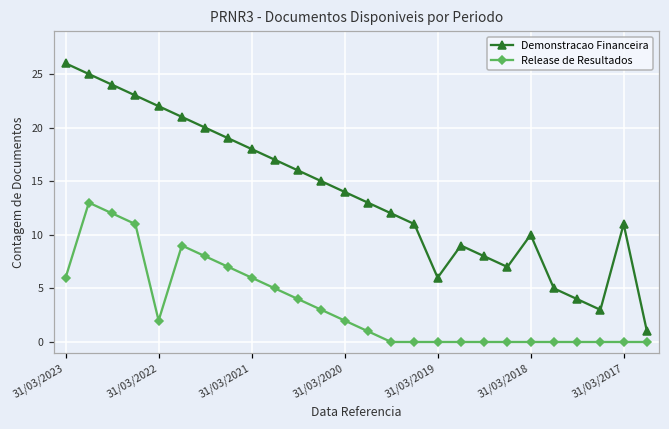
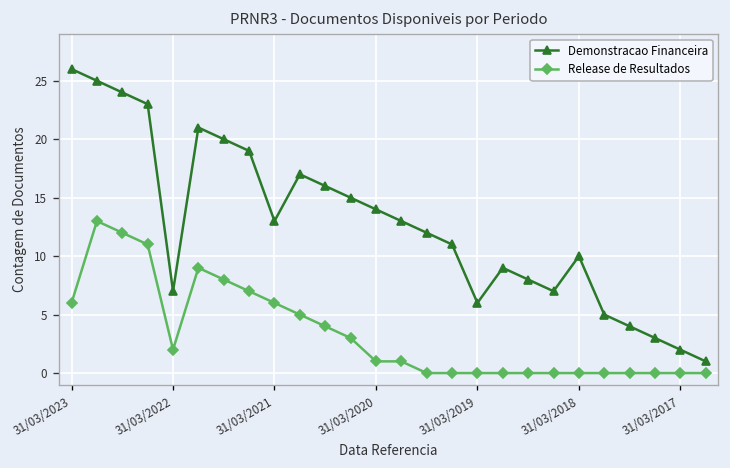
Demonstracao Financeira, 31/03/2022: 22 -> 7
Demonstracao Financeira, 31/03/2021: 18 -> 13
Release de Resultados, 31/03/2020: 2 -> 1
Demonstracao Financeira, 31/03/2017: 11 -> 2
